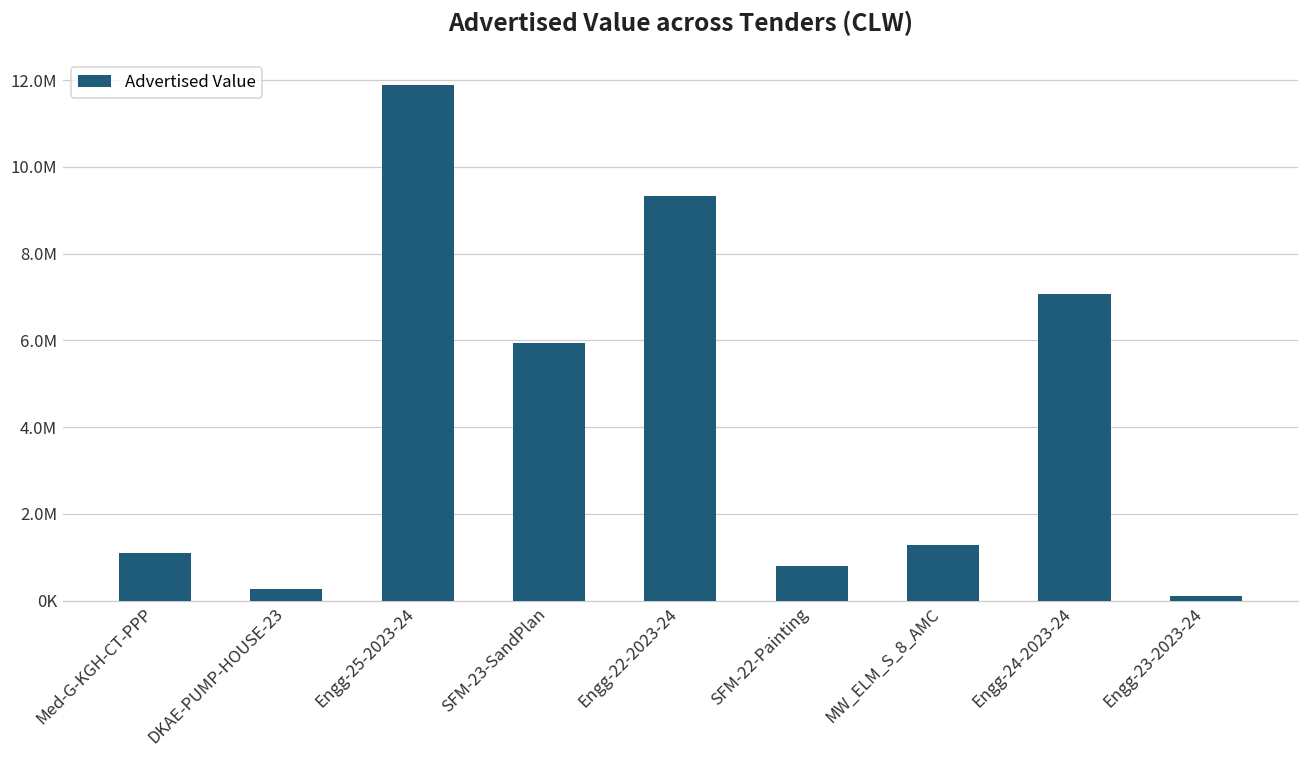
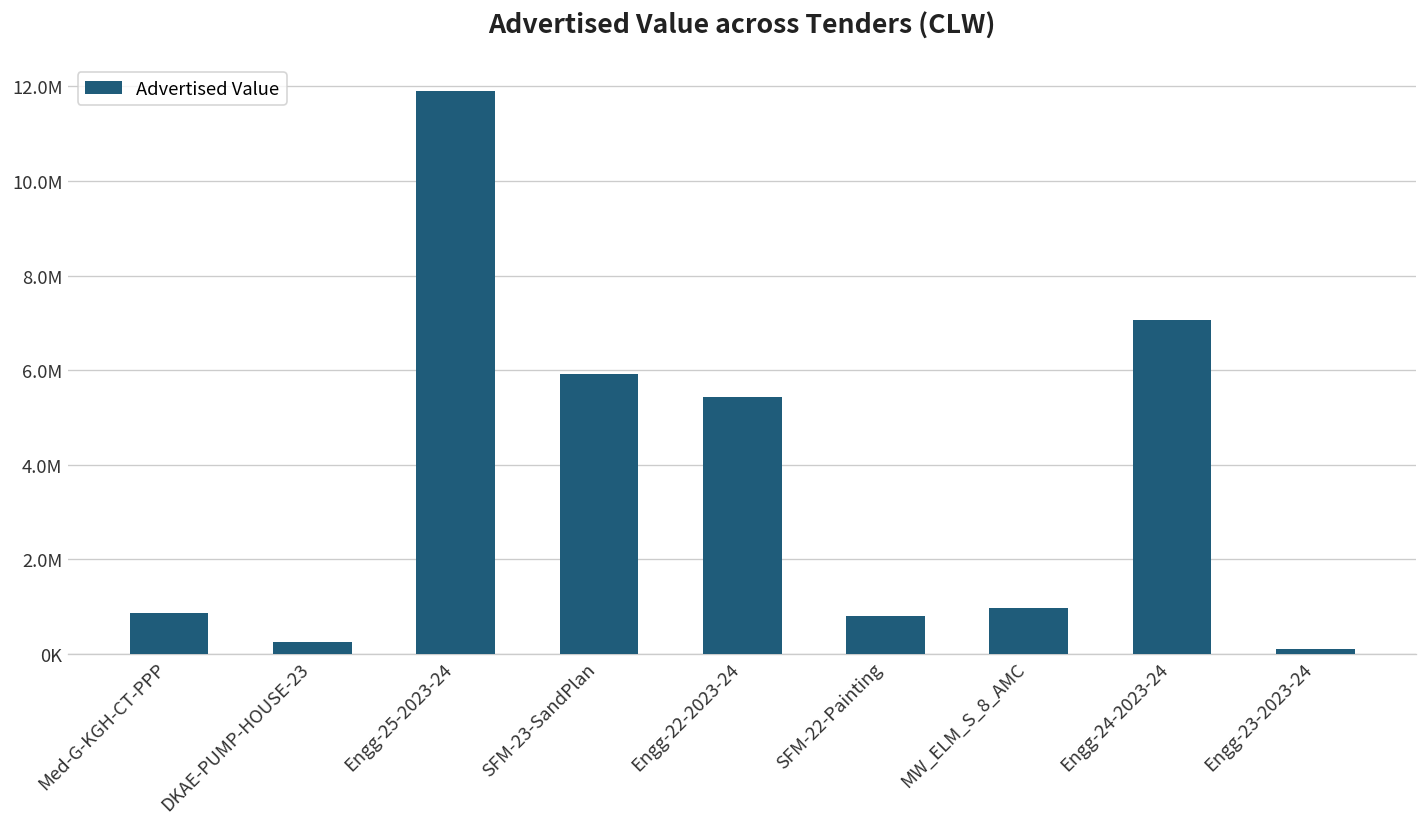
Med-G-KGH-CT-PPP: 1100000 -> 900000
Engg-22-2023-24: 9300000 -> 5400000
MW_ELM_S_8_AMC: 1300000 -> 1000000
